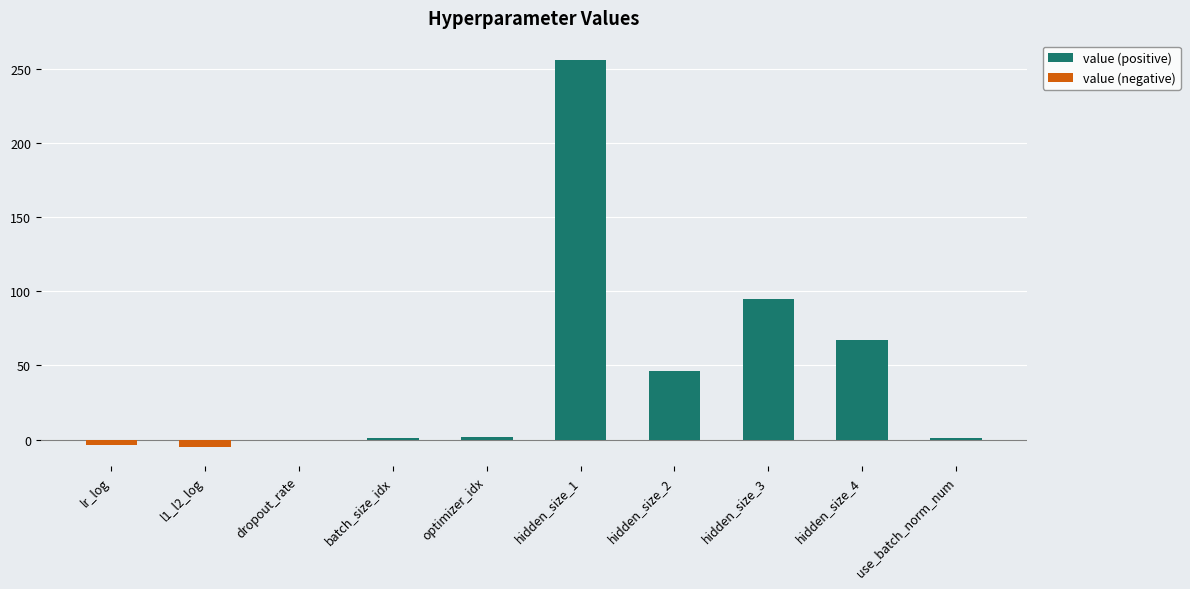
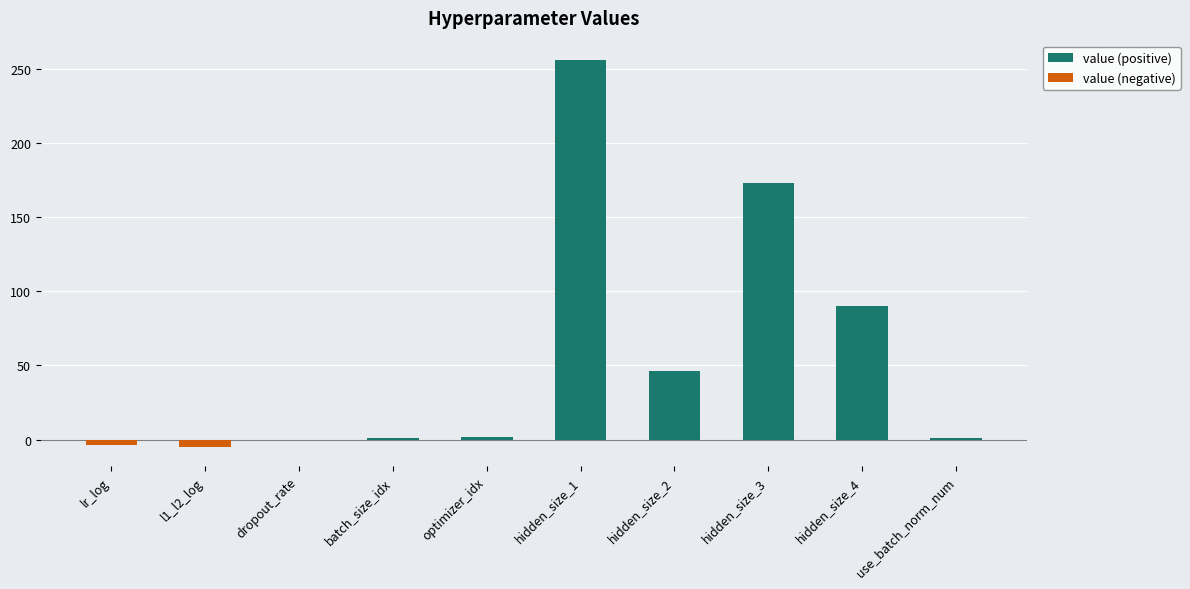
value (positive), hidden_size_3: 95 -> 173
value (positive), hidden_size_4: 67 -> 90
